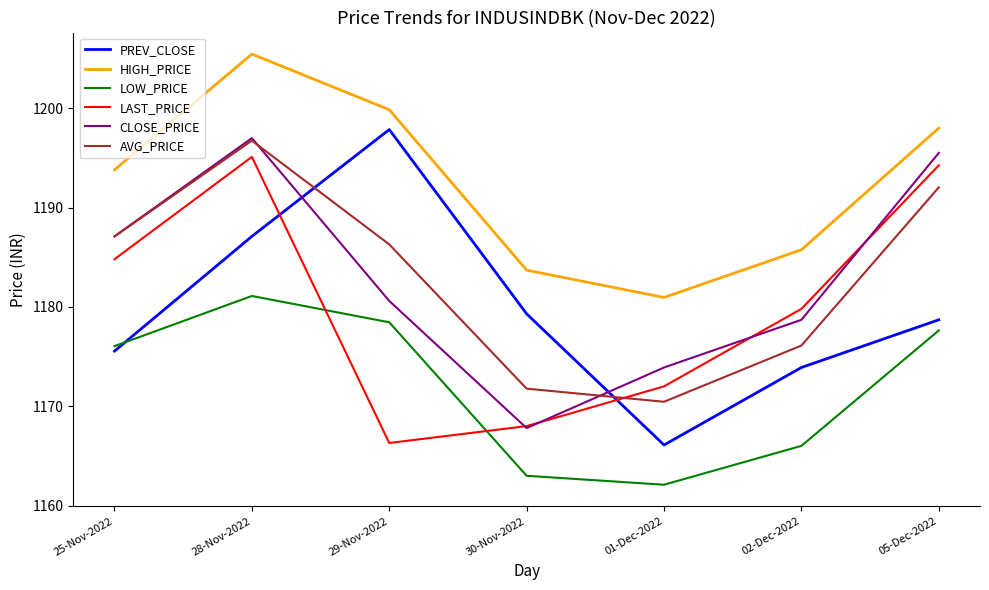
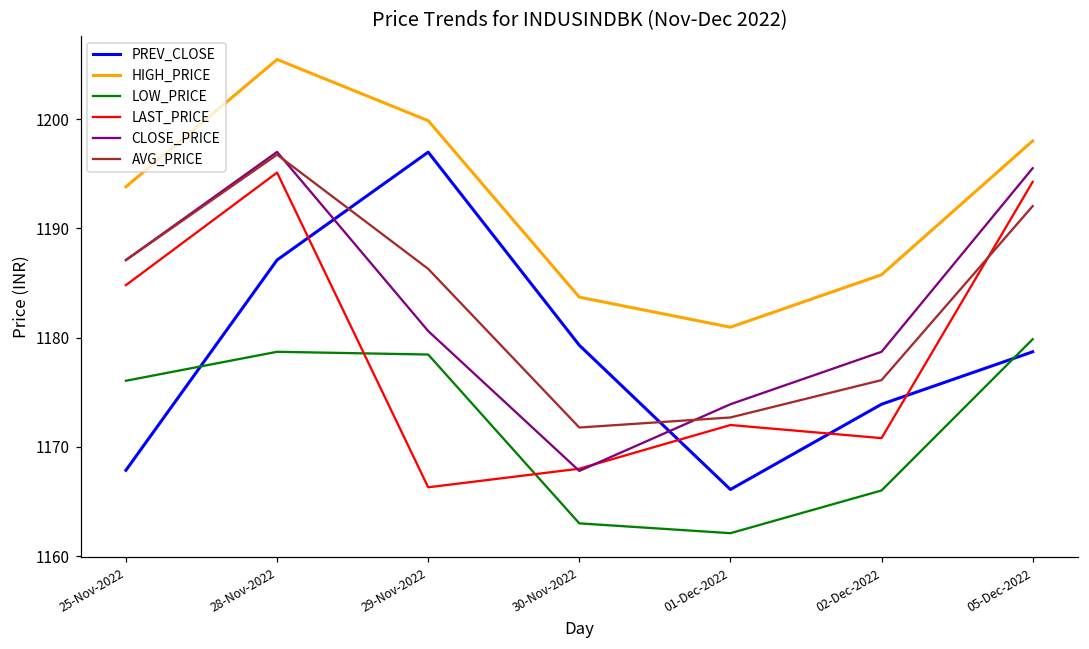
PREV_CLOSE, 25-Nov-2022: 1176 -> 1168
LOW_PRICE, 28-Nov-2022: 1181 -> 1179
PREV_CLOSE, 29-Nov-2022: 1198 -> 1197
AVG_PRICE, 01-Dec-2022: 1170 -> 1173
LAST_PRICE, 02-Dec-2022: 1180 -> 1171
LOW_PRICE, 05-Dec-2022: 1178 -> 1180
